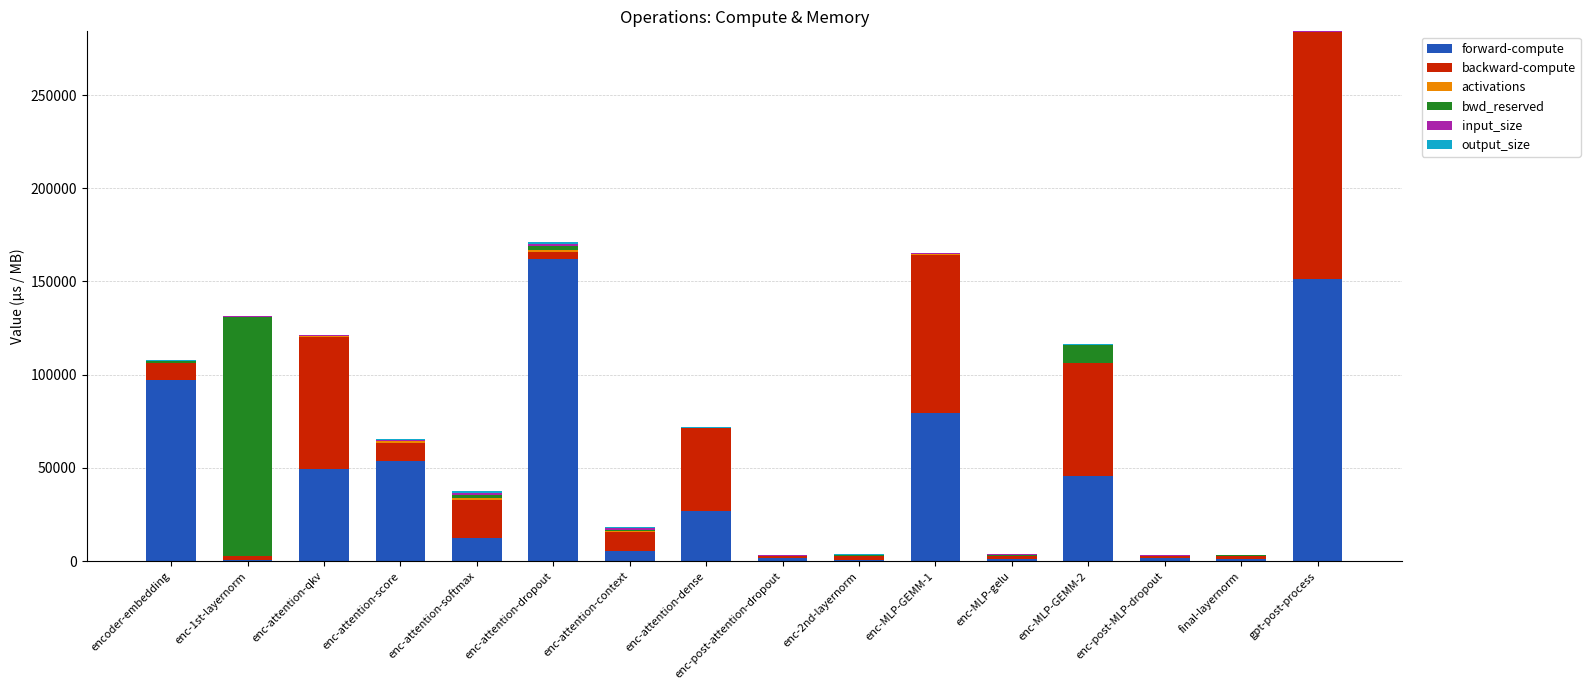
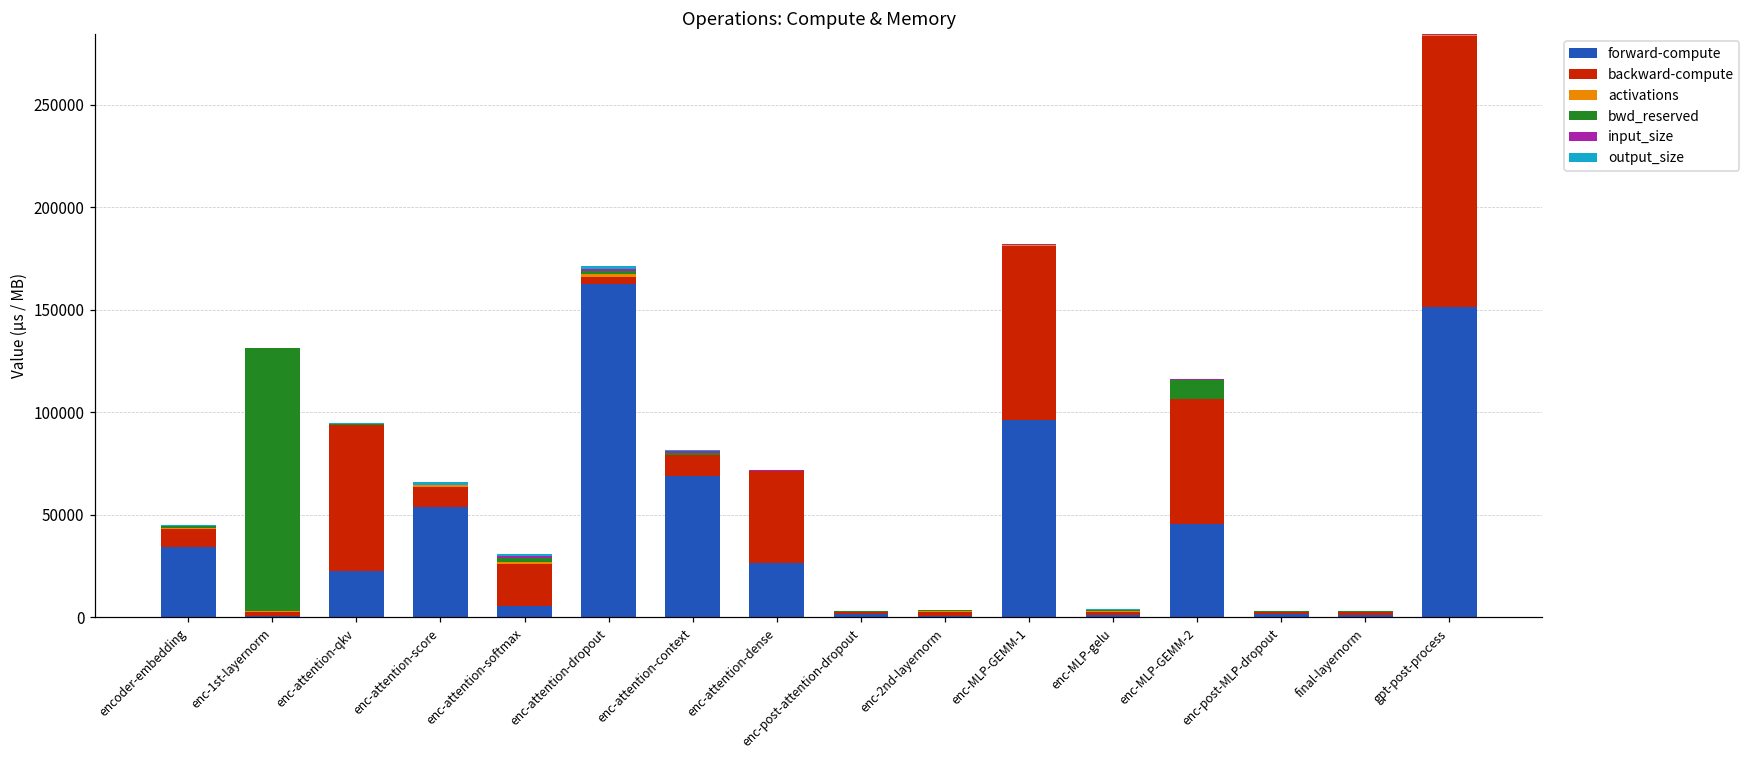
forward-compute, encoder-embedding: 97000 -> 34000
forward-compute, enc-attention-qkv: 49000 -> 22000
forward-compute, enc-attention-softmax: 12000 -> 5000
forward-compute, enc-attention-context: 5000 -> 69000
forward-compute, enc-MLP-GEMM-1: 79000 -> 96000
